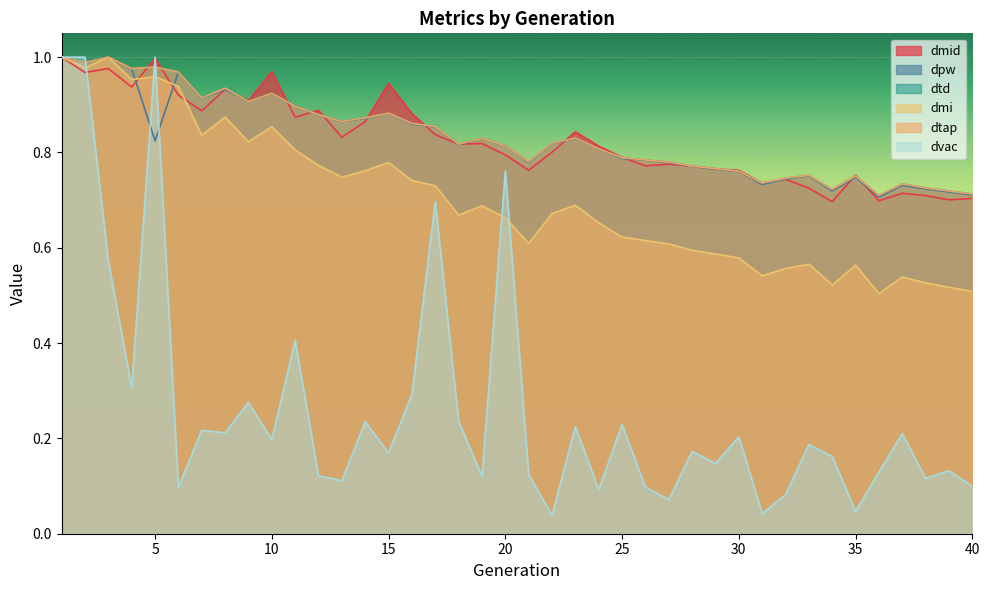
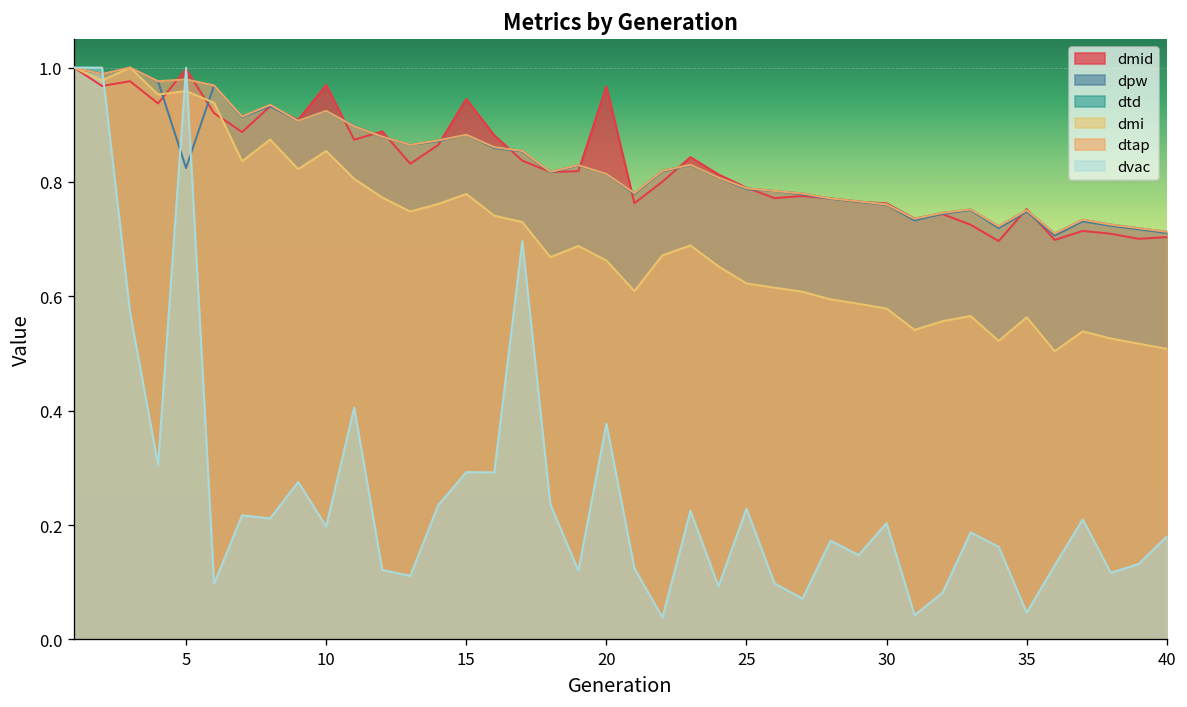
dvac, 15: 0.17 -> 0.29
dmid, 20: 0.80 -> 0.97
dvac, 20: 0.76 -> 0.38
dvac, 40: 0.10 -> 0.18
